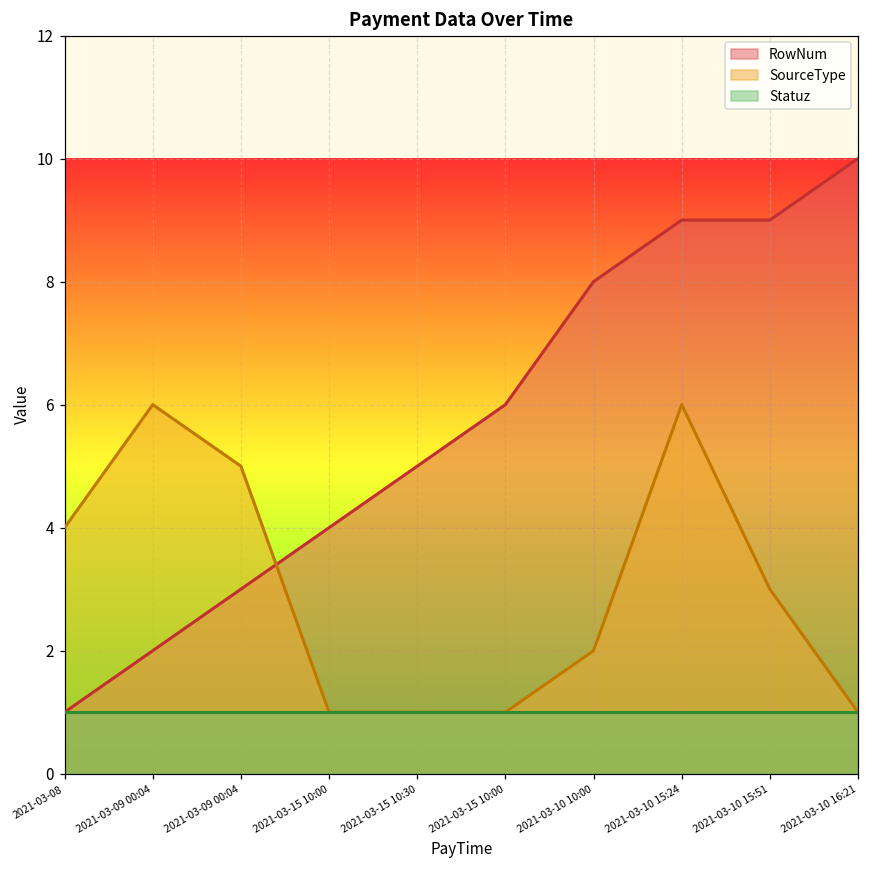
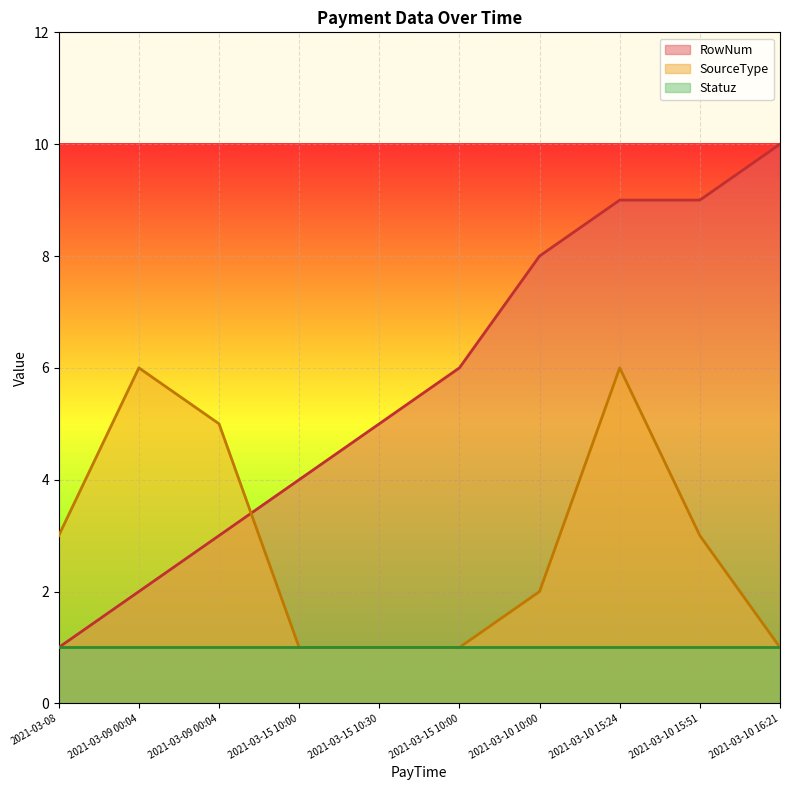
SourceType, 2021-03-08: 4 -> 3
